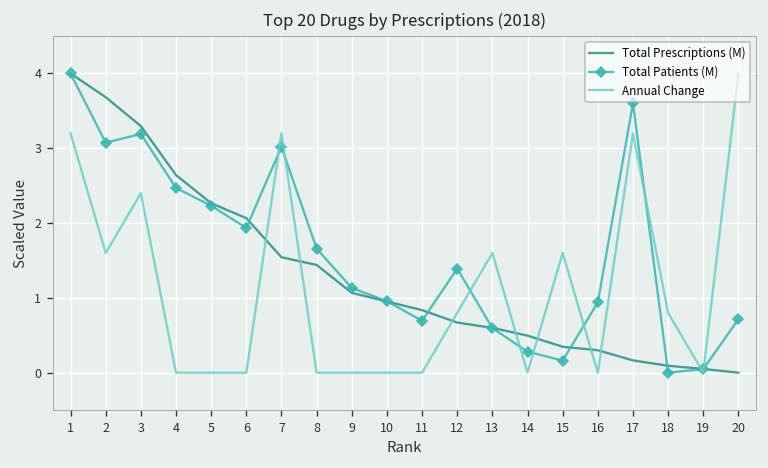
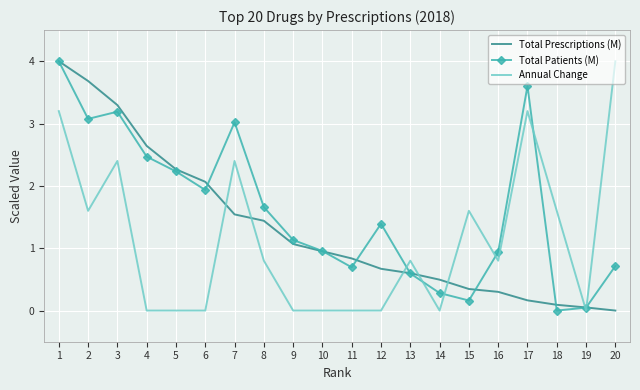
Annual Change, 7: 3.2 -> 2.4
Annual Change, 8: 0.0 -> 0.8
Annual Change, 12: 0.8 -> 0.0
Annual Change, 13: 1.6 -> 0.8
Annual Change, 16: 0.0 -> 0.8
Annual Change, 18: 0.8 -> 1.6
